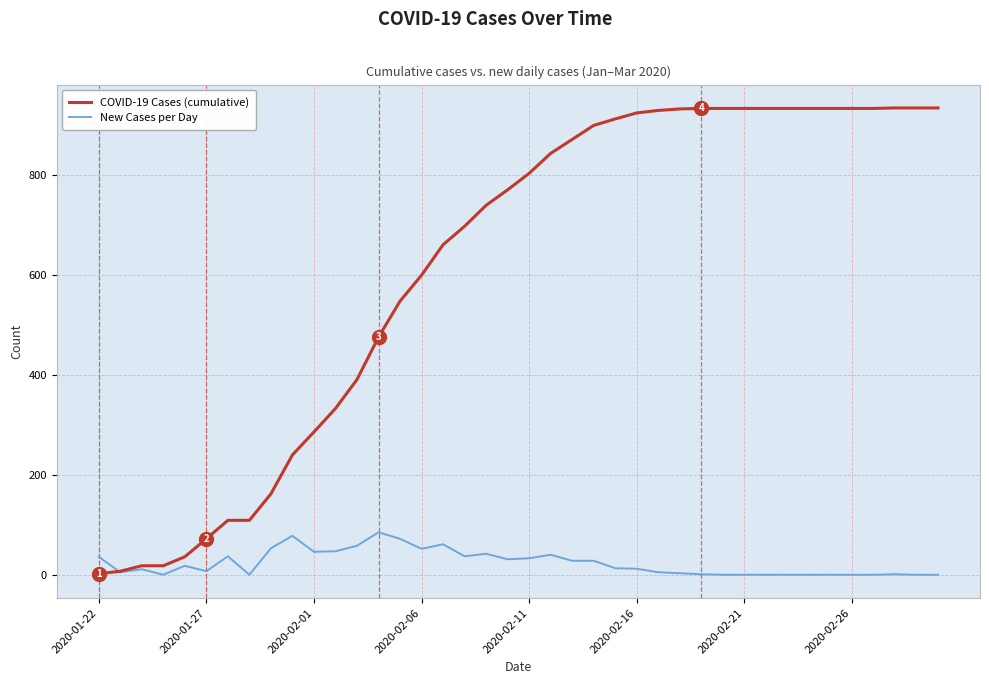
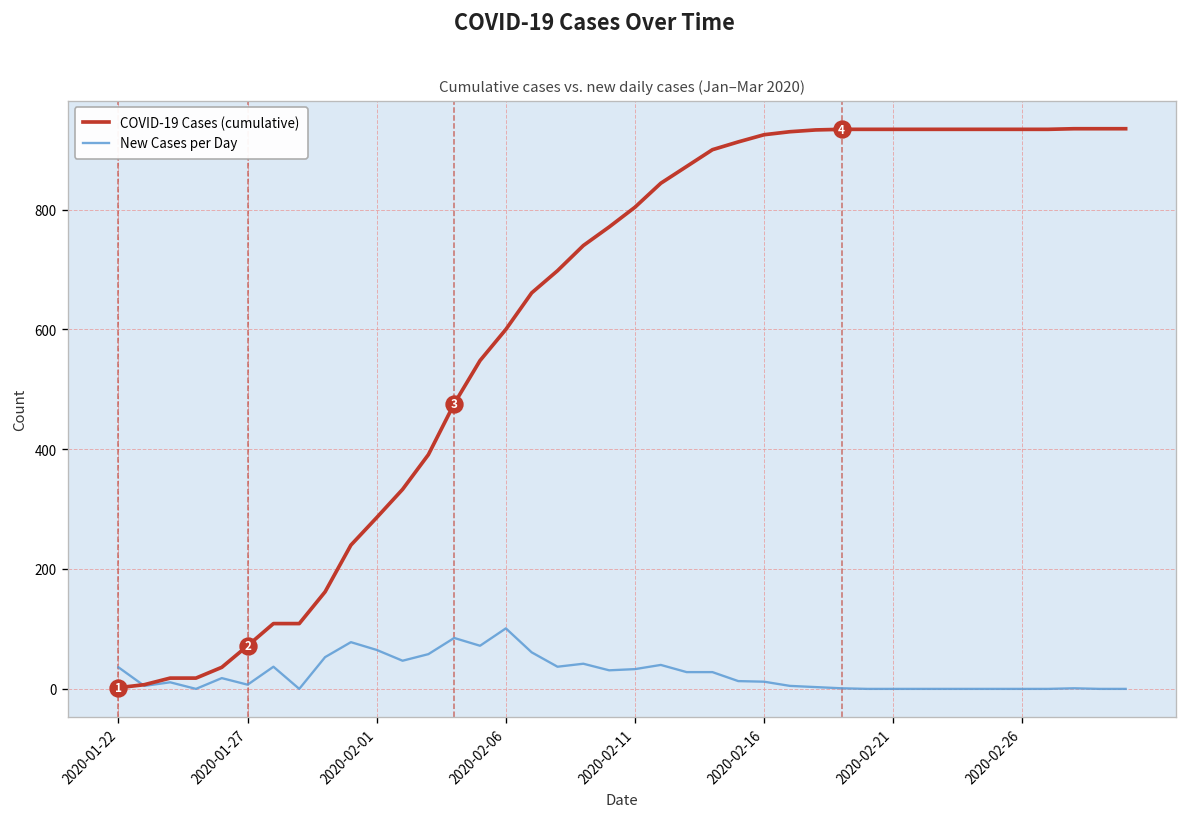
New Cases per Day, 2020-02-01: 50 -> 70
New Cases per Day, 2020-02-06: 50 -> 100
